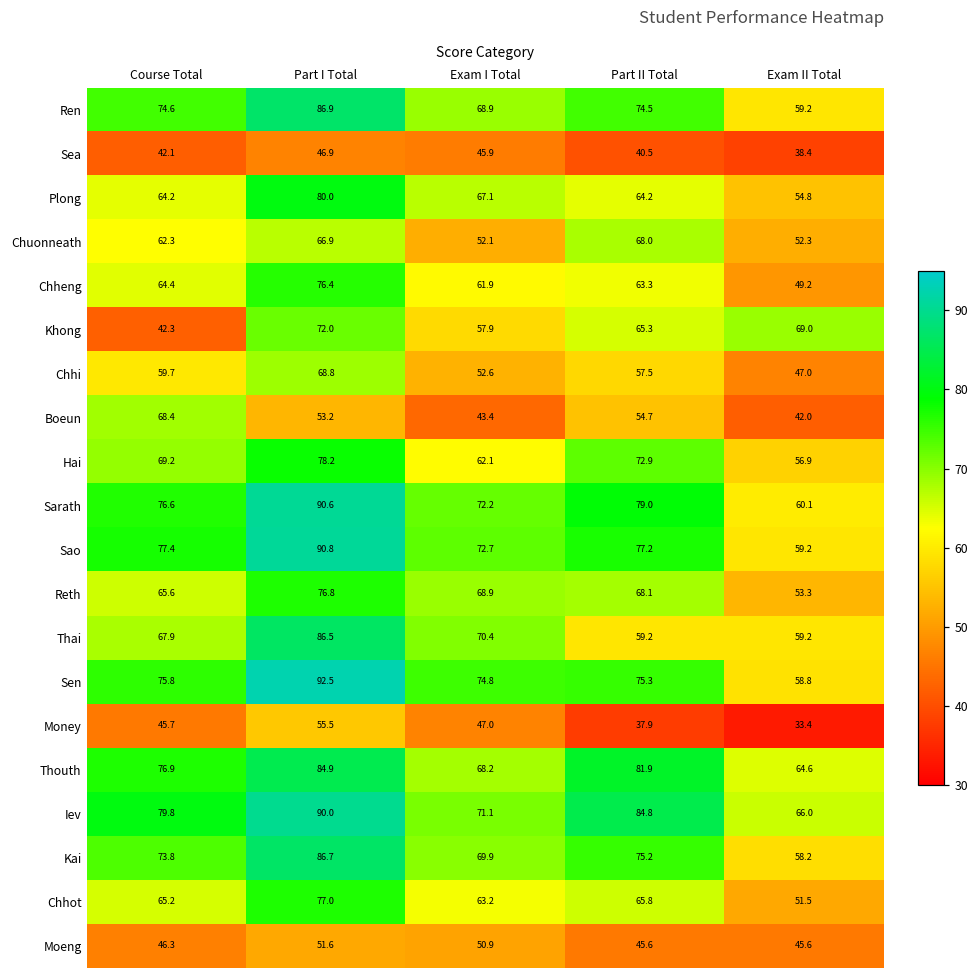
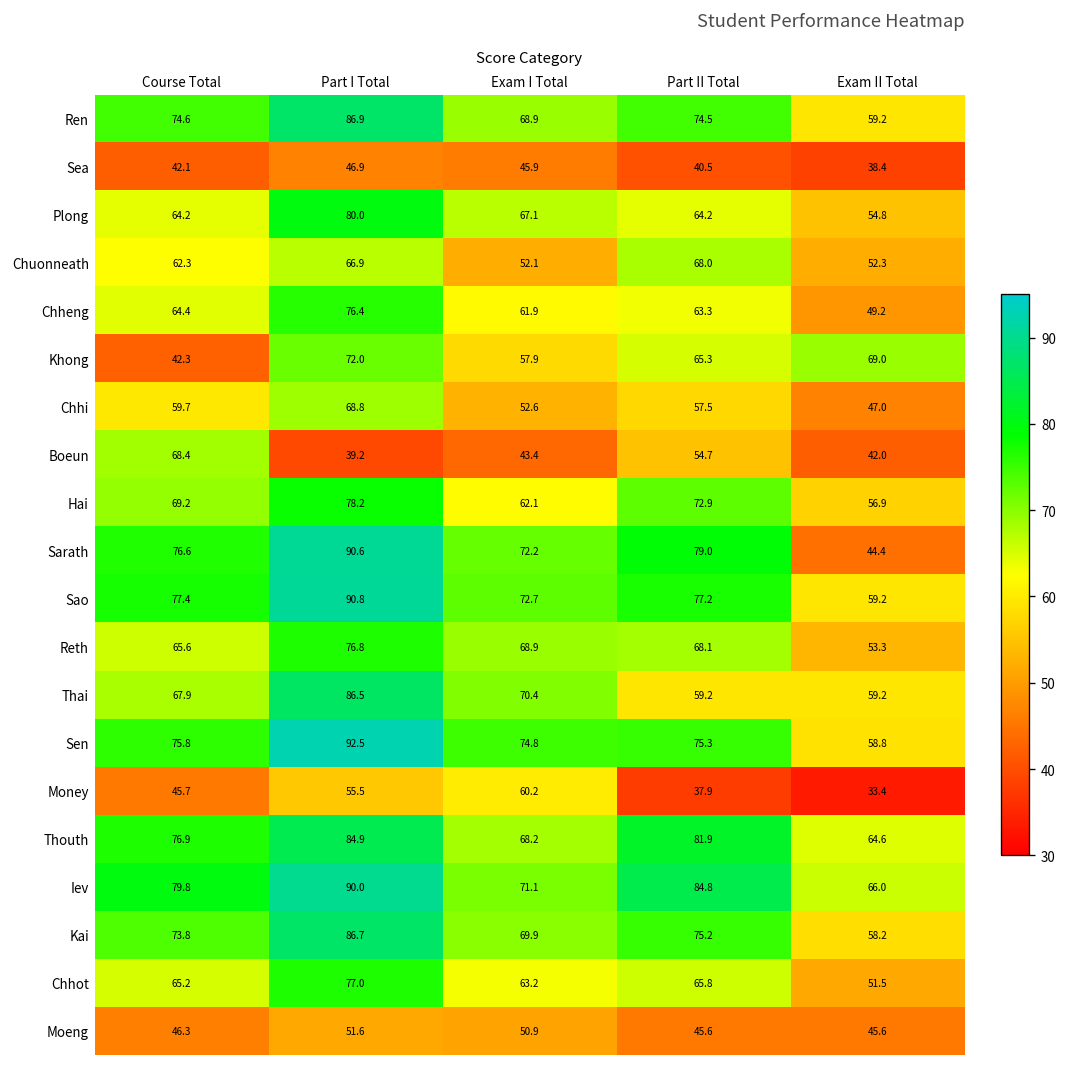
Boeun, Part I Total: 53.2 -> 39.2
Sarath, Exam II Total: 60.1 -> 44.4
Money, Exam I Total: 47.0 -> 60.2
